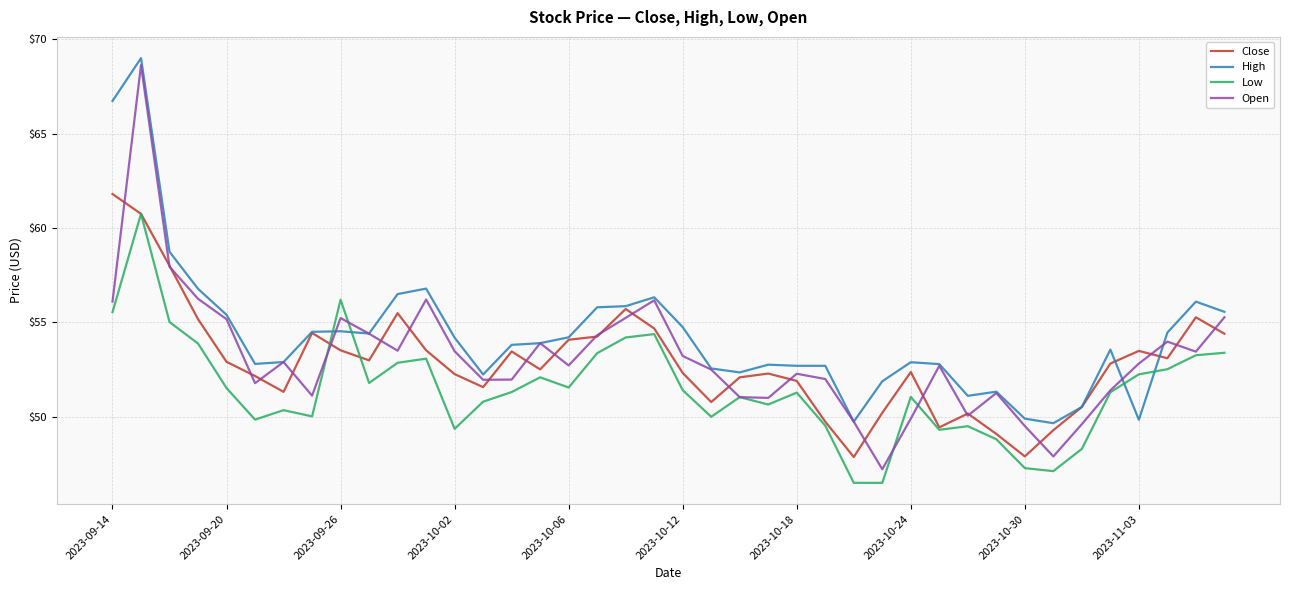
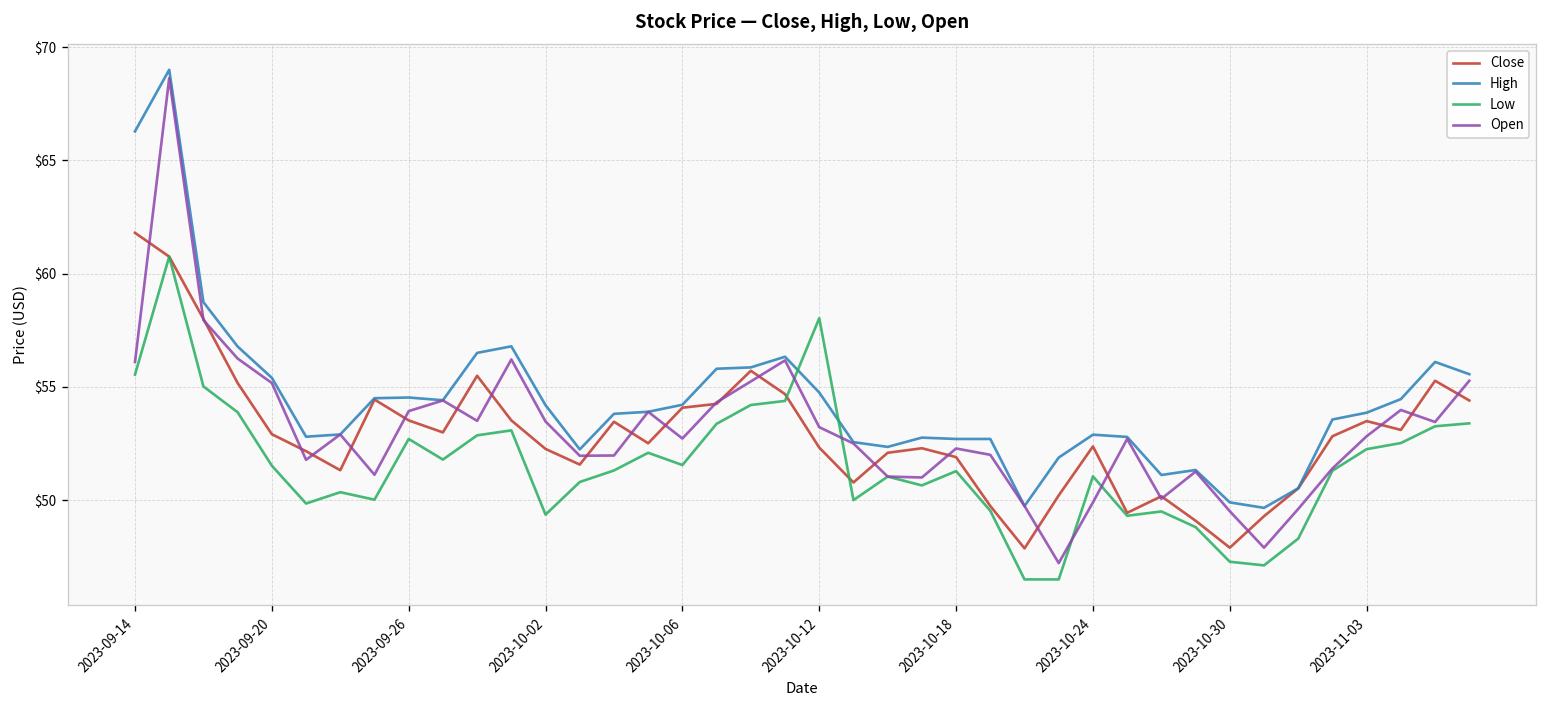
High, 2023-09-14: $66.7 -> $66.3
Low, 2023-09-26: $56.2 -> $52.7
Open, 2023-09-26: $55.2 -> $53.9
Low, 2023-10-12: $51.4 -> $58.0
High, 2023-11-03: $49.8 -> $53.9
